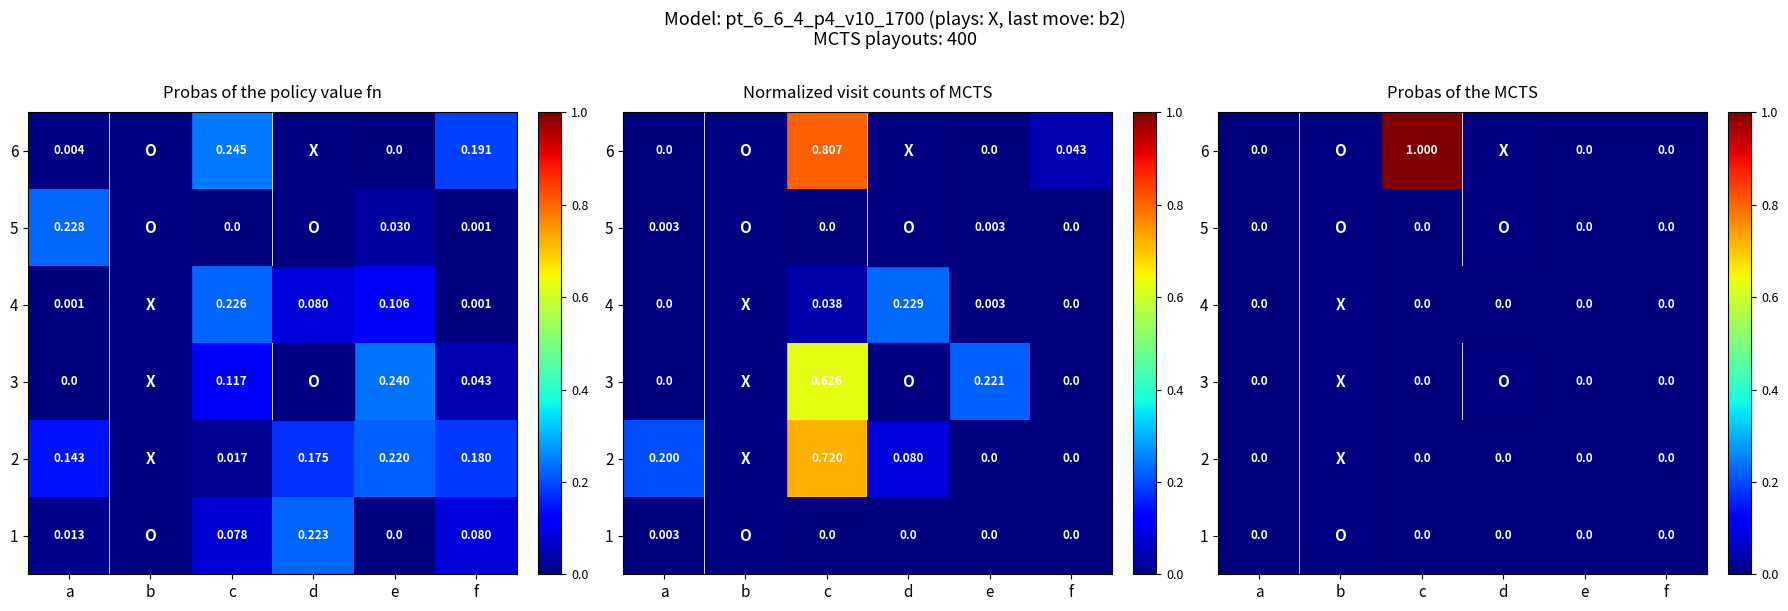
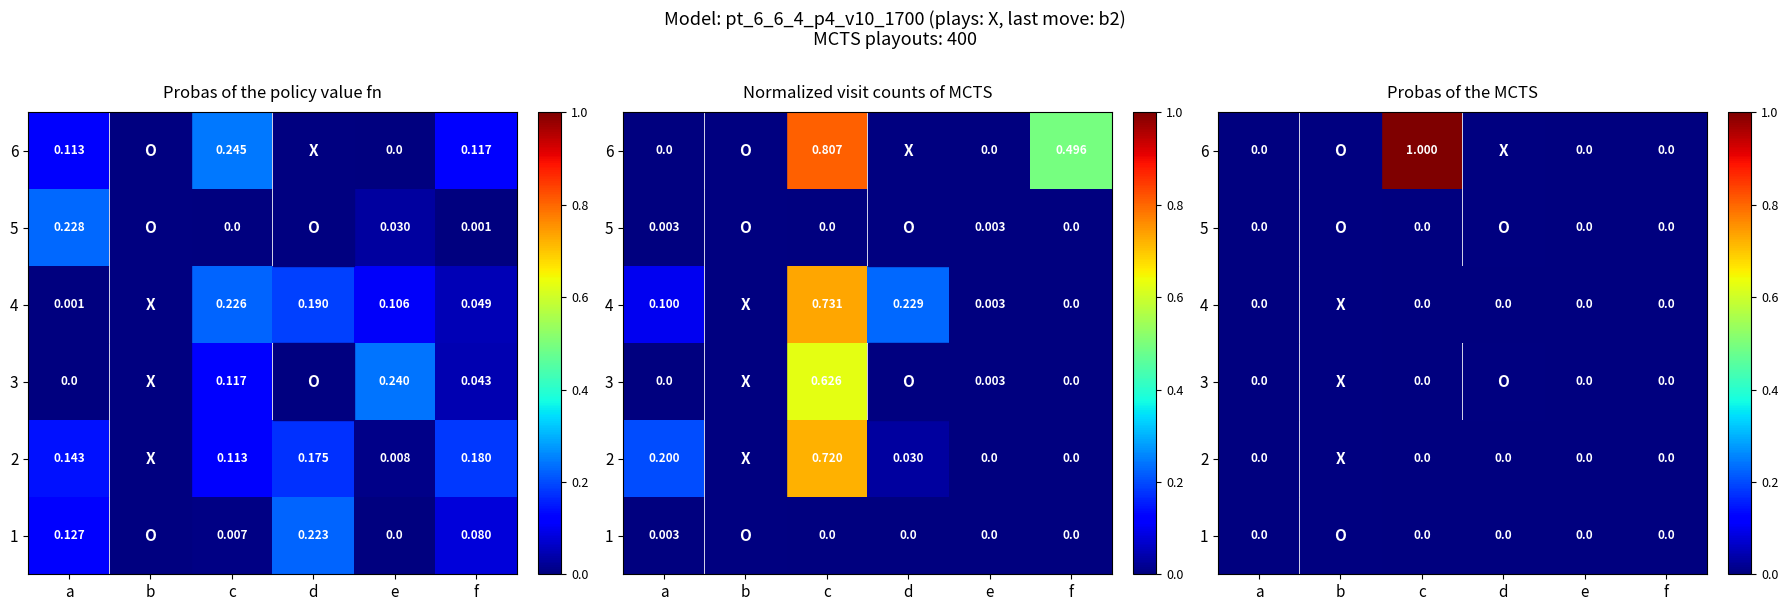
Probas of the policy value fn, 6, a: 0.004 -> 0.113
Probas of the policy value fn, 6, f: 0.191 -> 0.117
Probas of the policy value fn, 4, d: 0.080 -> 0.190
Probas of the policy value fn, 4, f: 0.001 -> 0.049
Probas of the policy value fn, 2, c: 0.017 -> 0.113
Probas of the policy value fn, 2, e: 0.220 -> 0.008
Probas of the policy value fn, 1, a: 0.013 -> 0.127
Probas of the policy value fn, 1, c: 0.078 -> 0.007
Normalized visit counts of MCTS, 6, f: 0.043 -> 0.496
Normalized visit counts of MCTS, 4, a: 0.0 -> 0.100
Normalized visit counts of MCTS, 4, c: 0.038 -> 0.731
Normalized visit counts of MCTS, 3, e: 0.221 -> 0.003
Normalized visit counts of MCTS, 2, d: 0.080 -> 0.030
